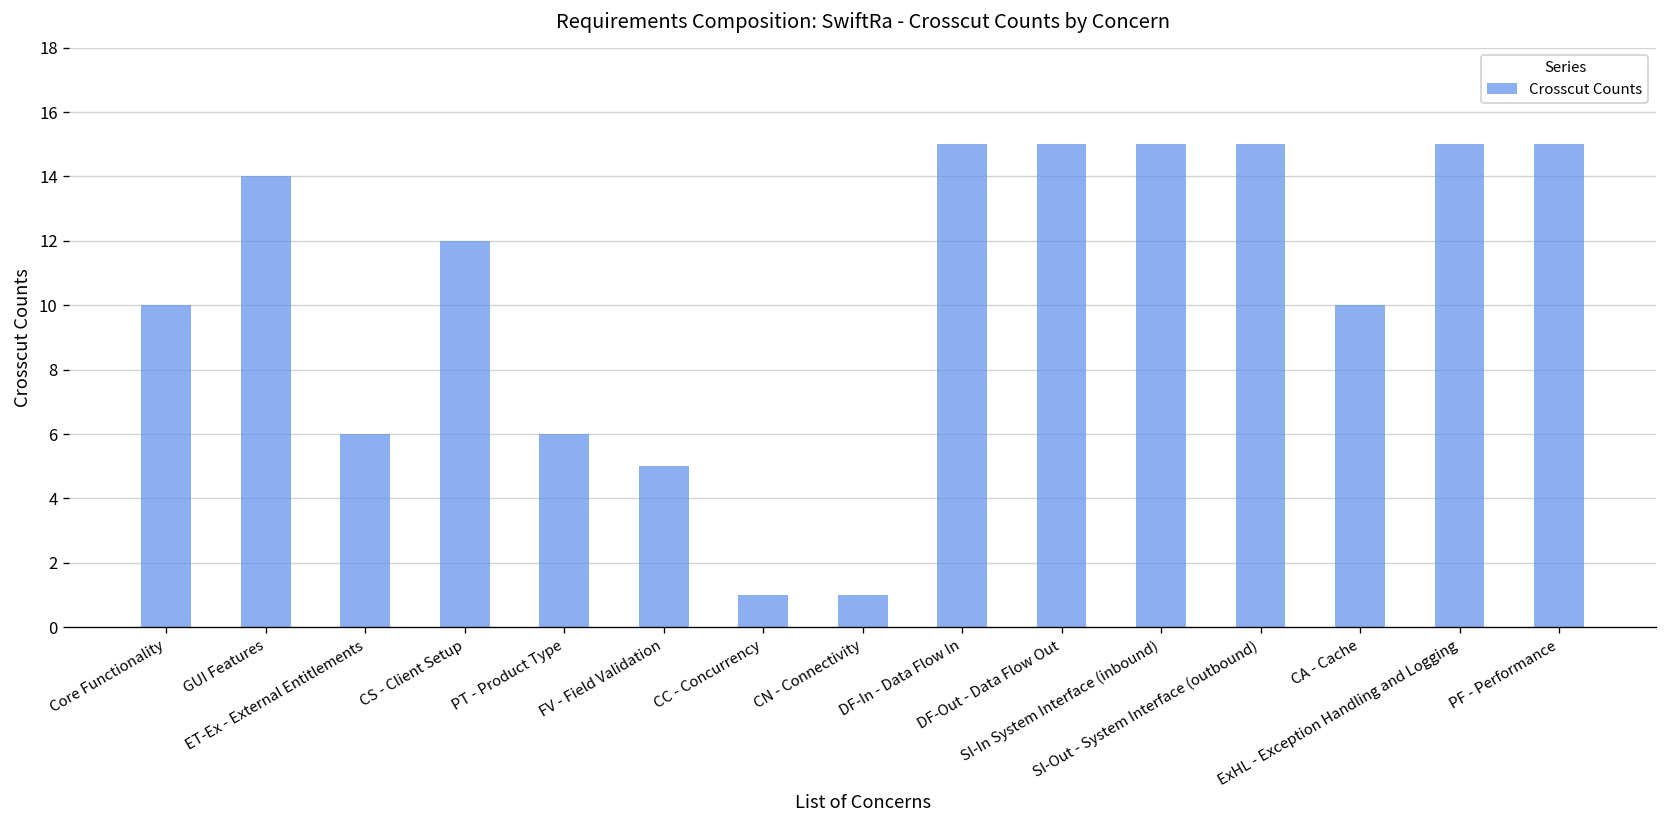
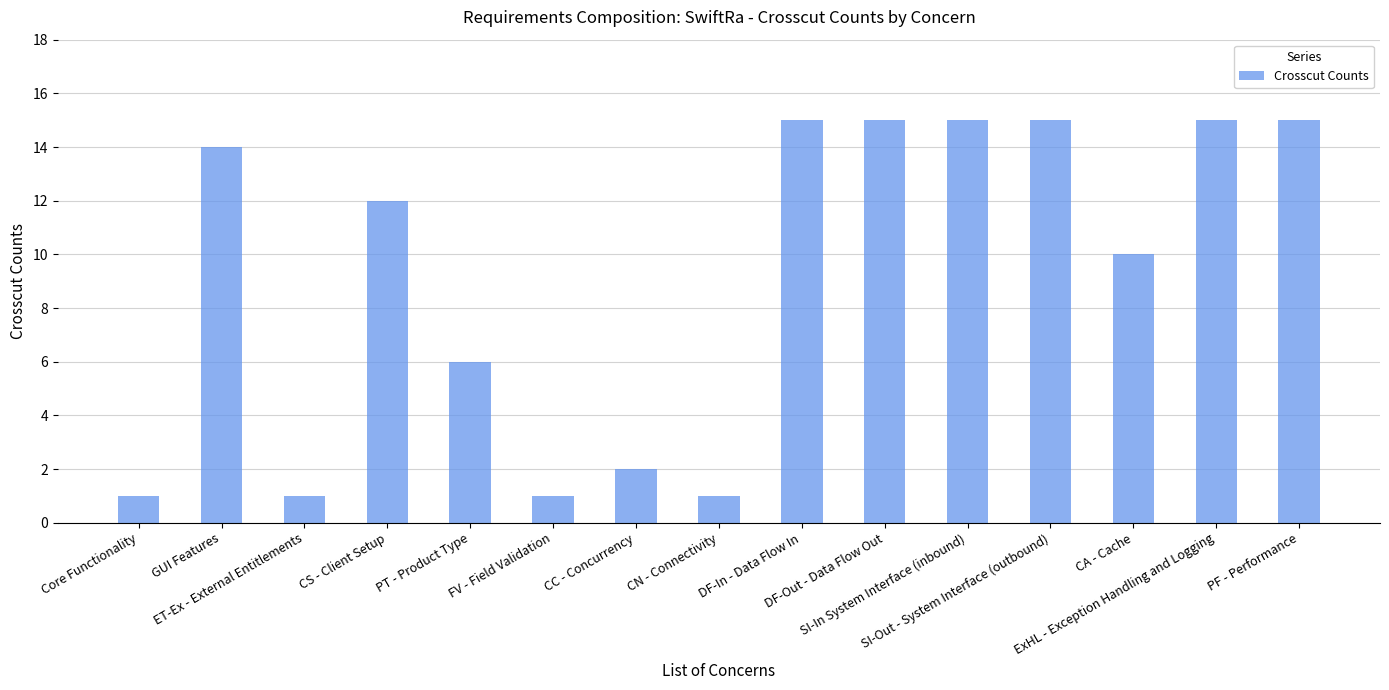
Core Functionality: 10 -> 1
ET-Ex - External Entitlements: 6 -> 1
FV - Field Validation: 5 -> 1
CC - Concurrency: 1 -> 2
